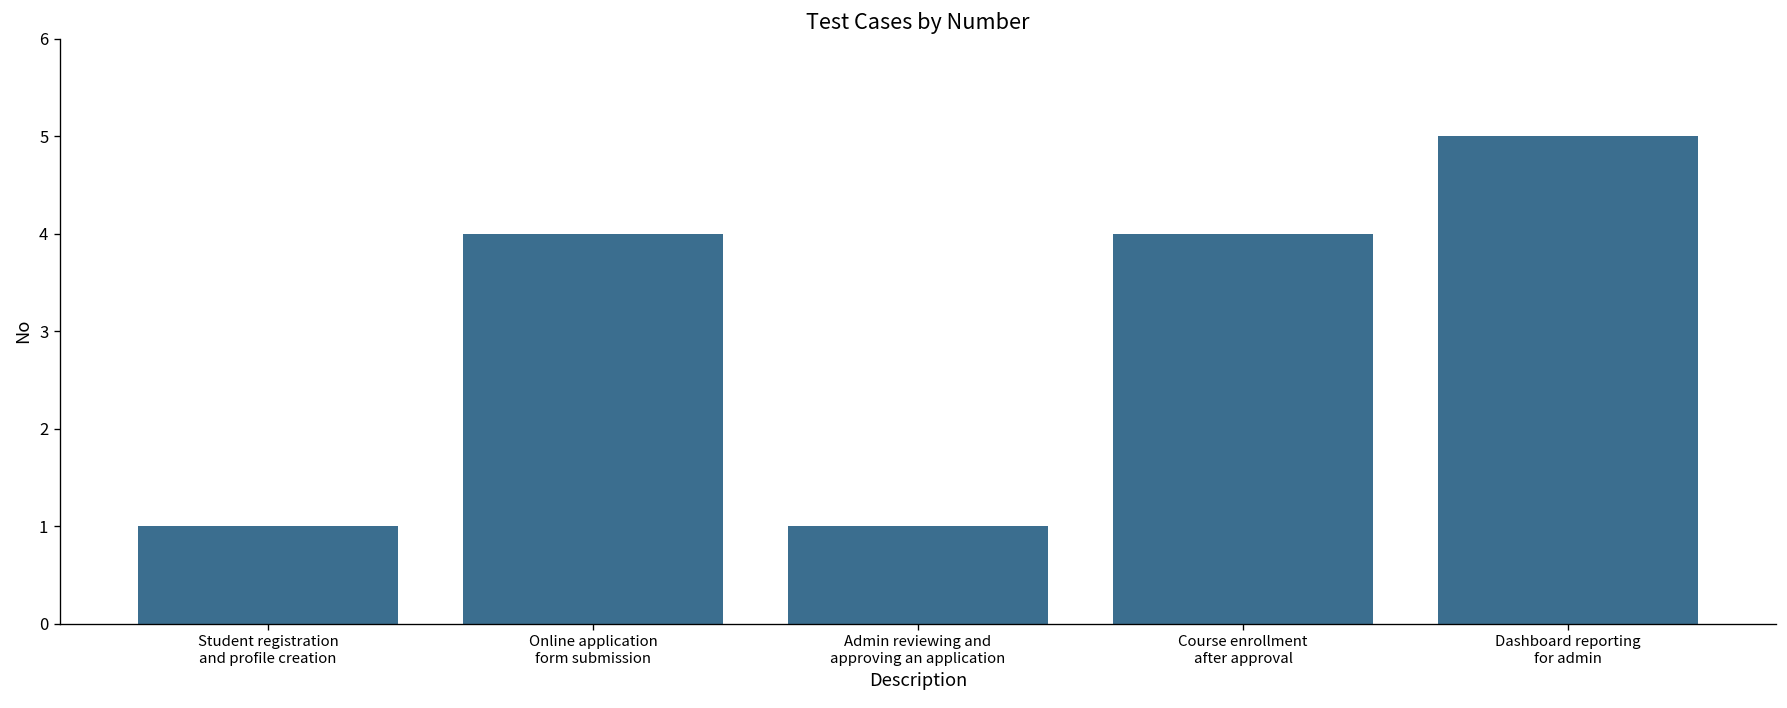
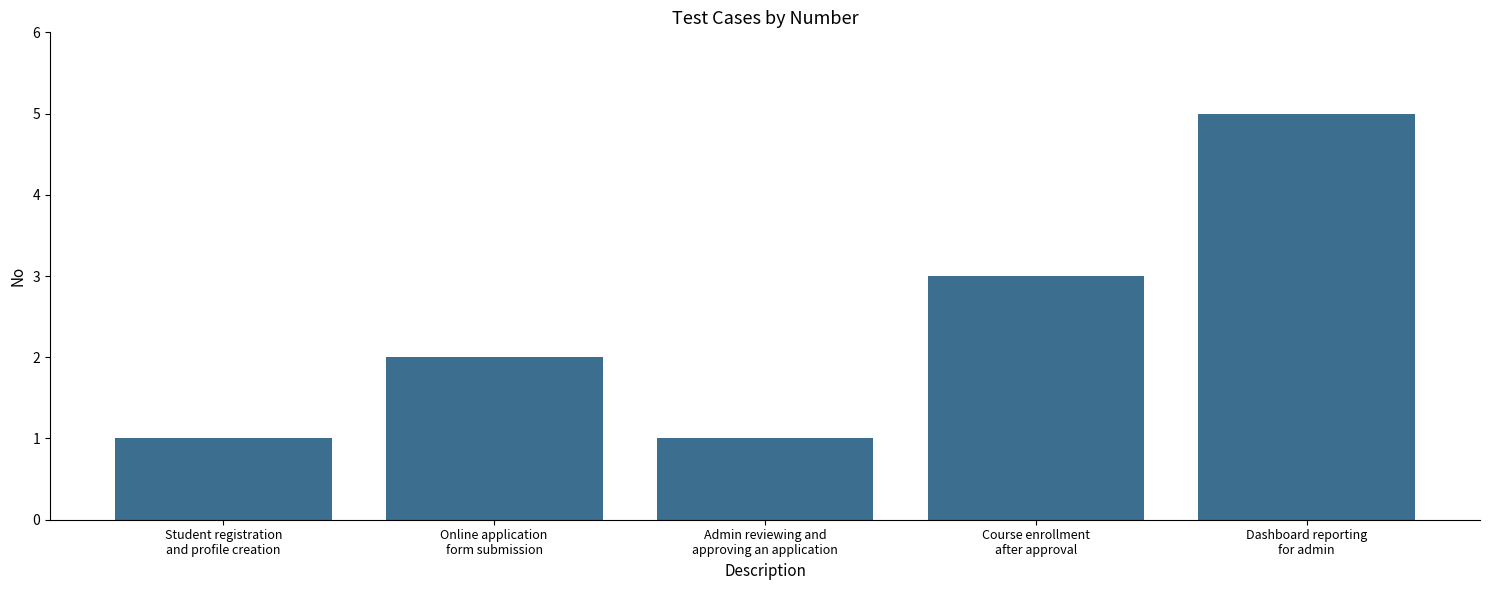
Online application form submission: 4 -> 2
Course enrollment after approval: 4 -> 3
